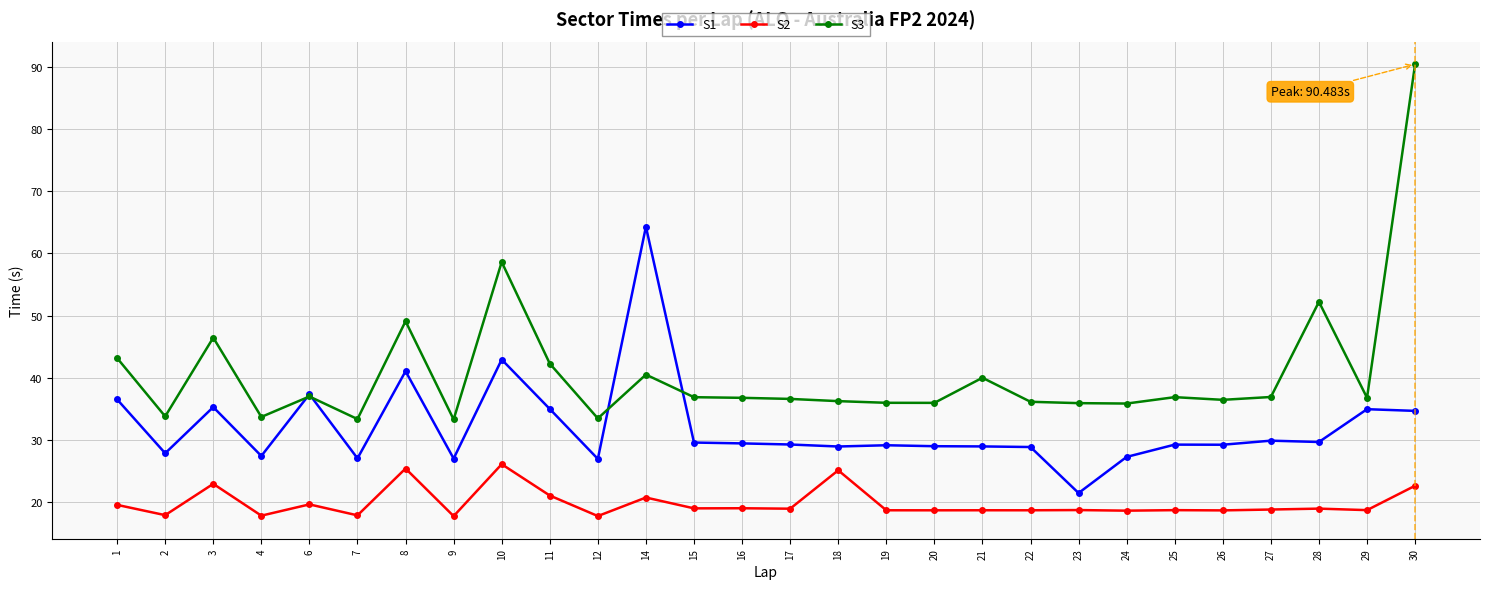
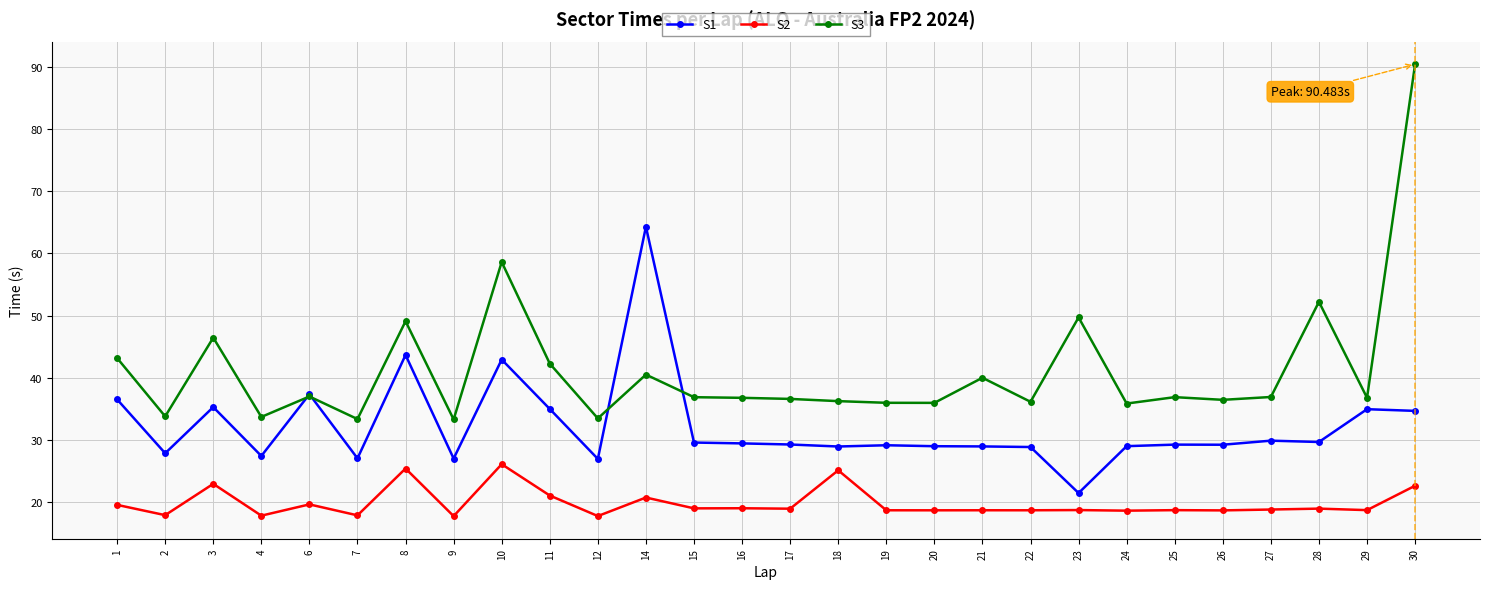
S1, 8: 41 -> 44
S3, 23: 36 -> 50
S1, 24: 27 -> 29
